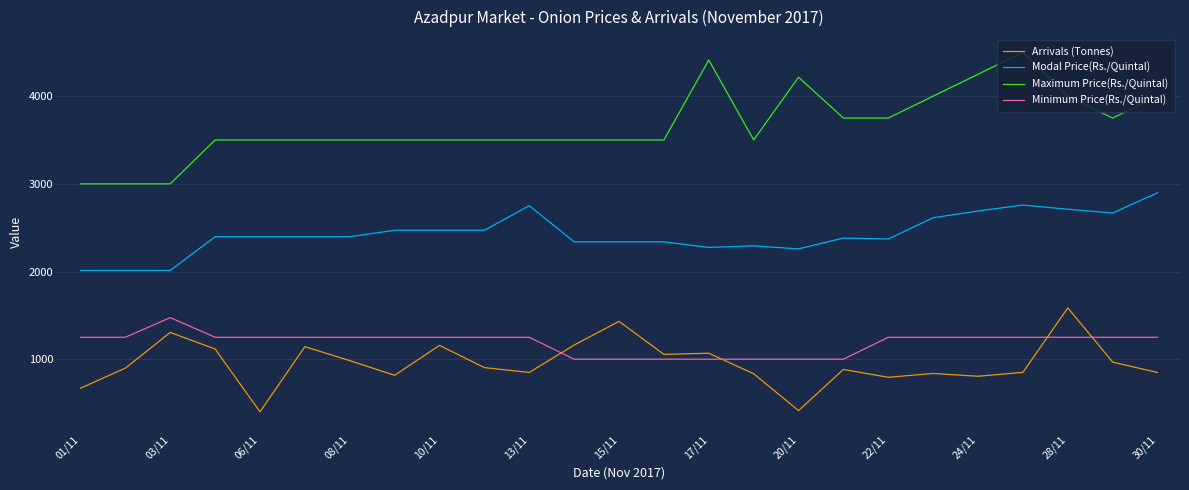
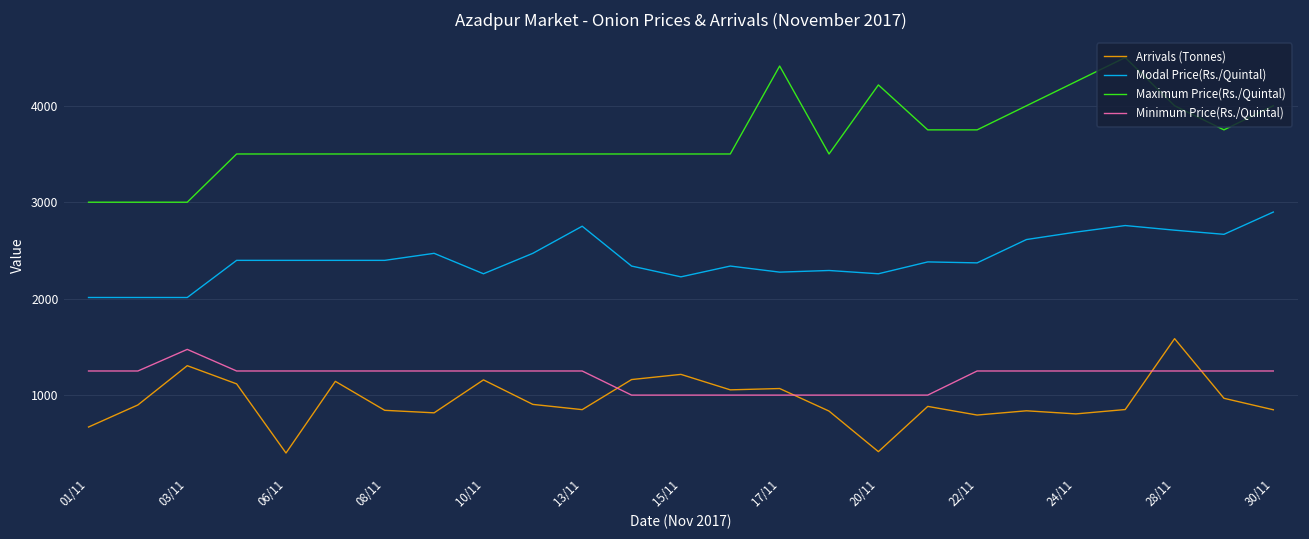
Arrivals (Tonnes), 08/11: 1000 -> 800
Modal Price(Rs./Quintal), 10/11: 2500 -> 2300
Arrivals (Tonnes), 15/11: 1400 -> 1200
Modal Price(Rs./Quintal), 15/11: 2300 -> 2200
